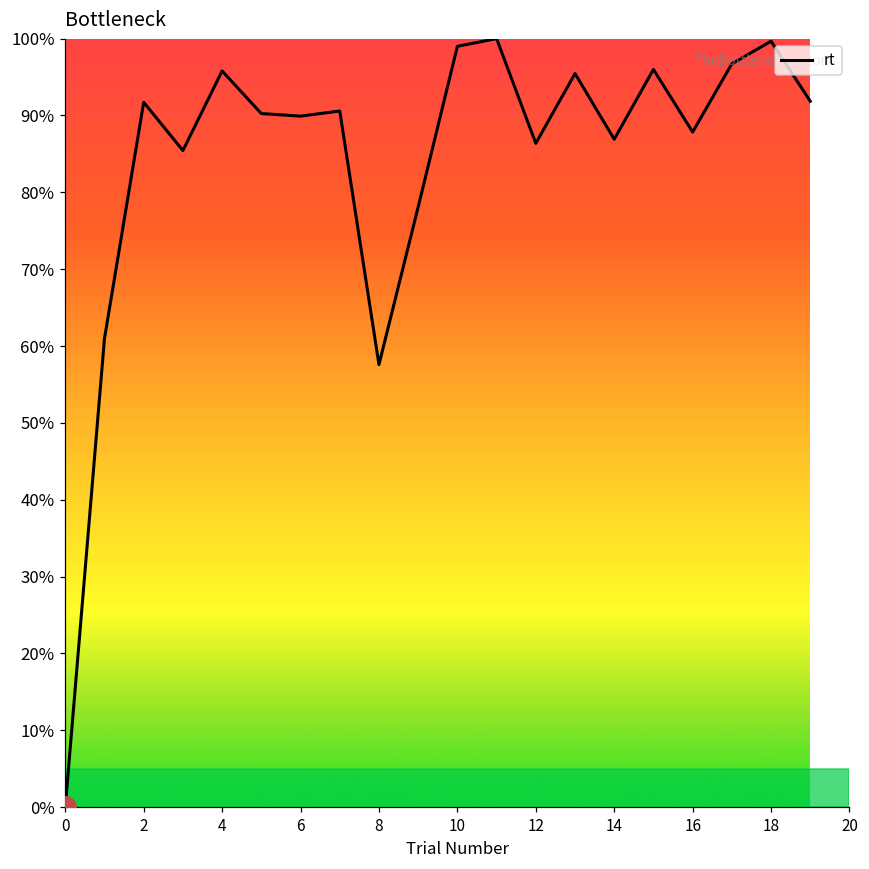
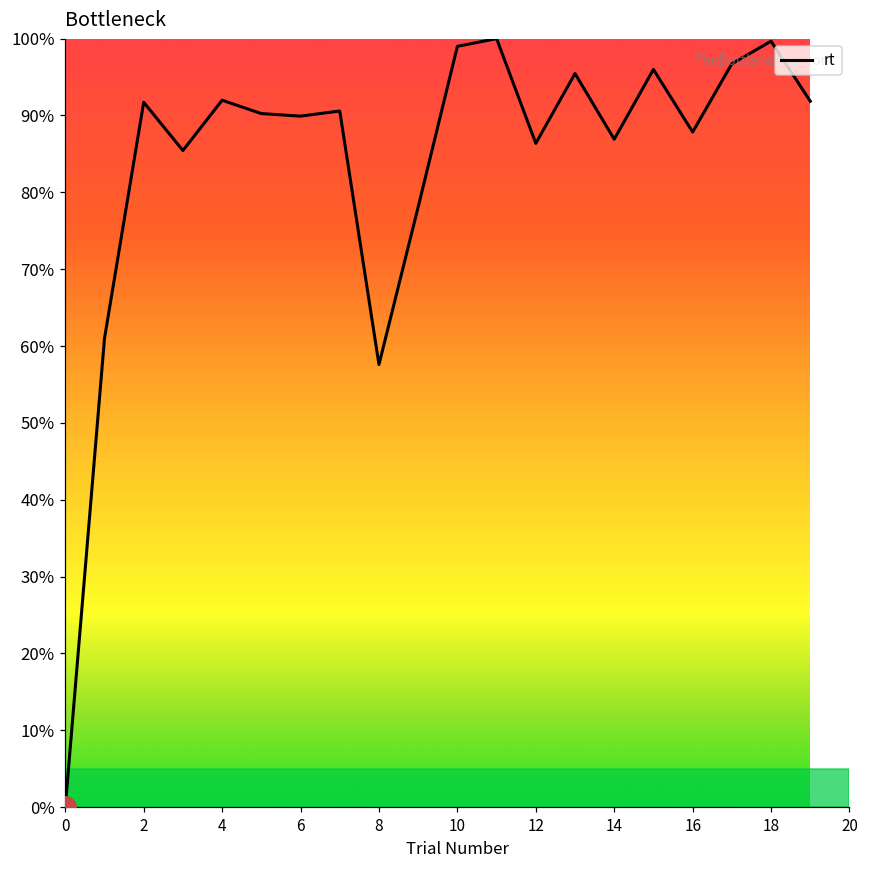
rt, 4: 96% -> 92%
